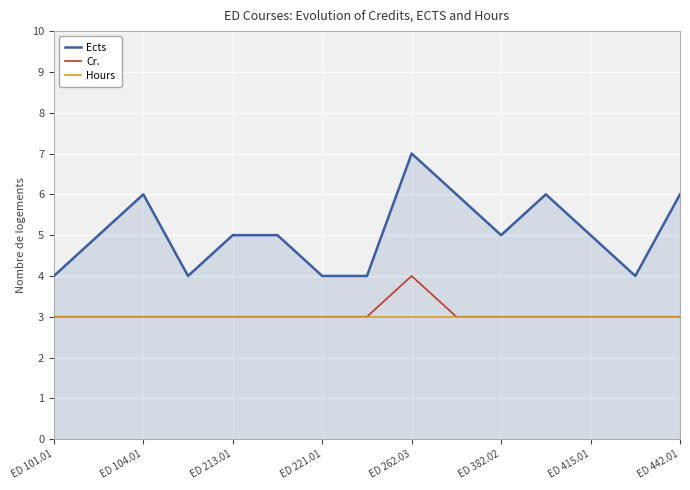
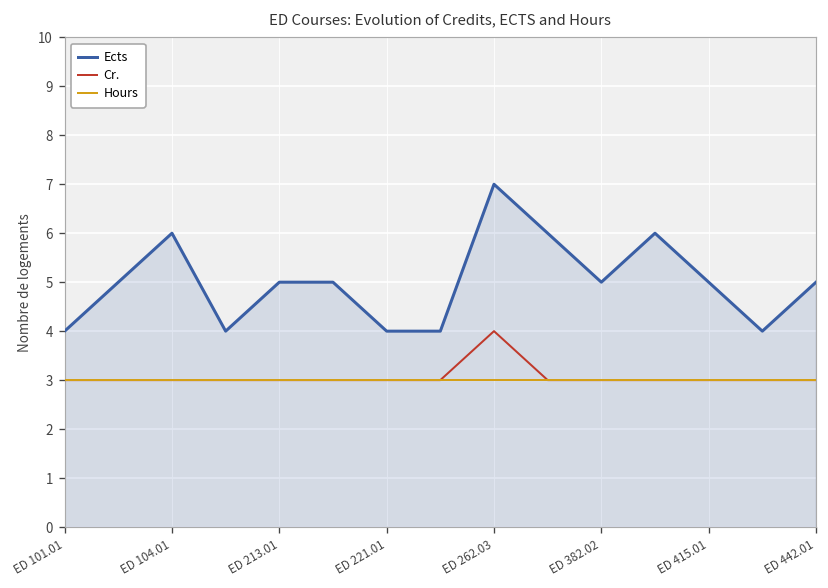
Ects, ED 442.01: 6 -> 5
